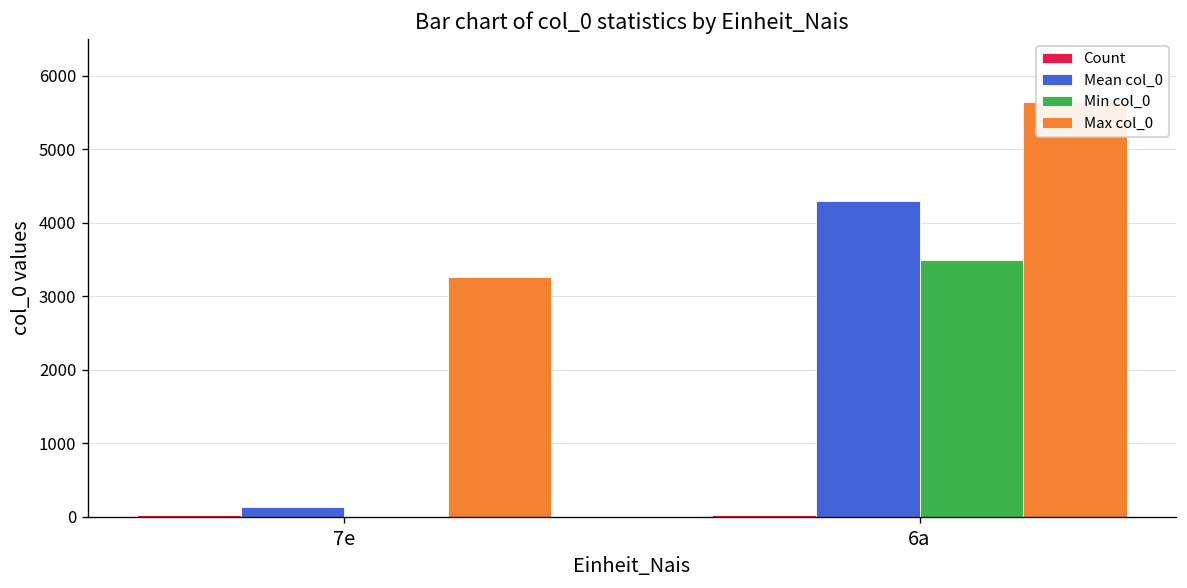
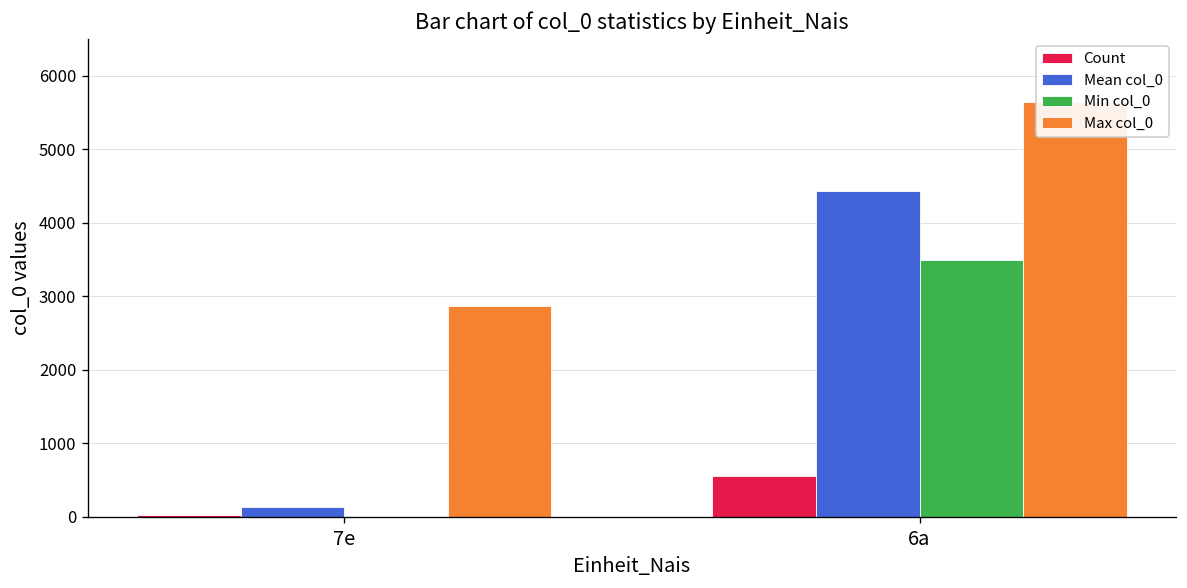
Max col_0, 7e: 3300 -> 2900
Count, 6a: 0 -> 600
Mean col_0, 6a: 4300 -> 4400
